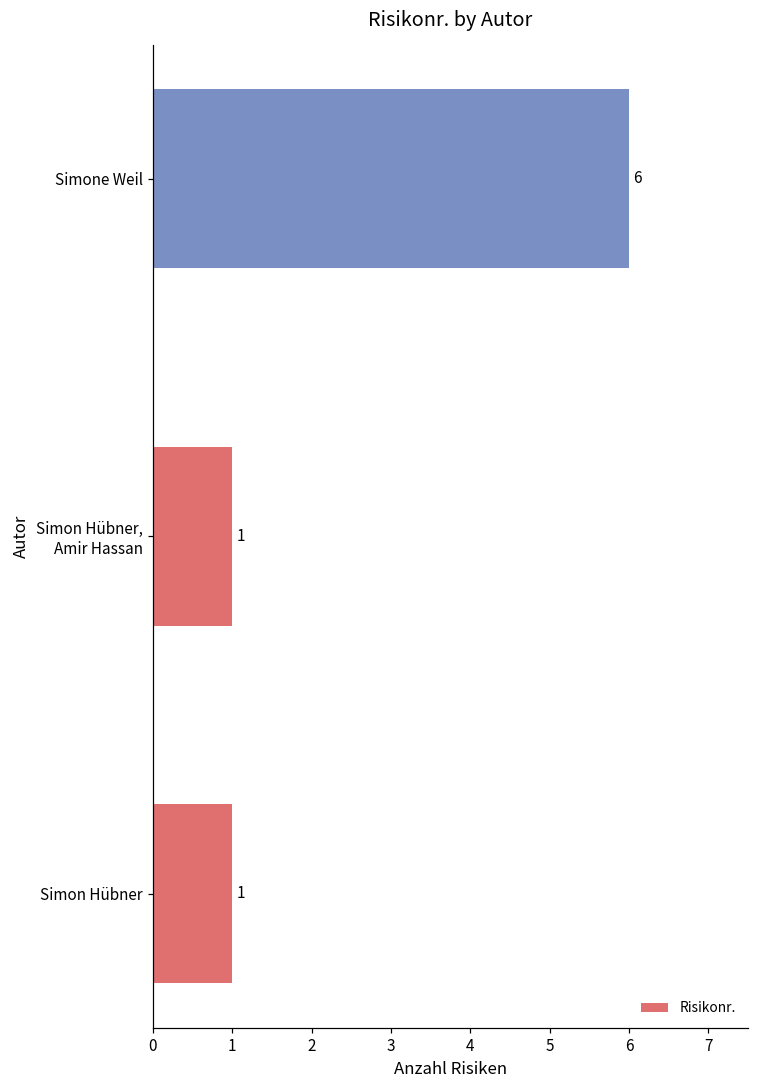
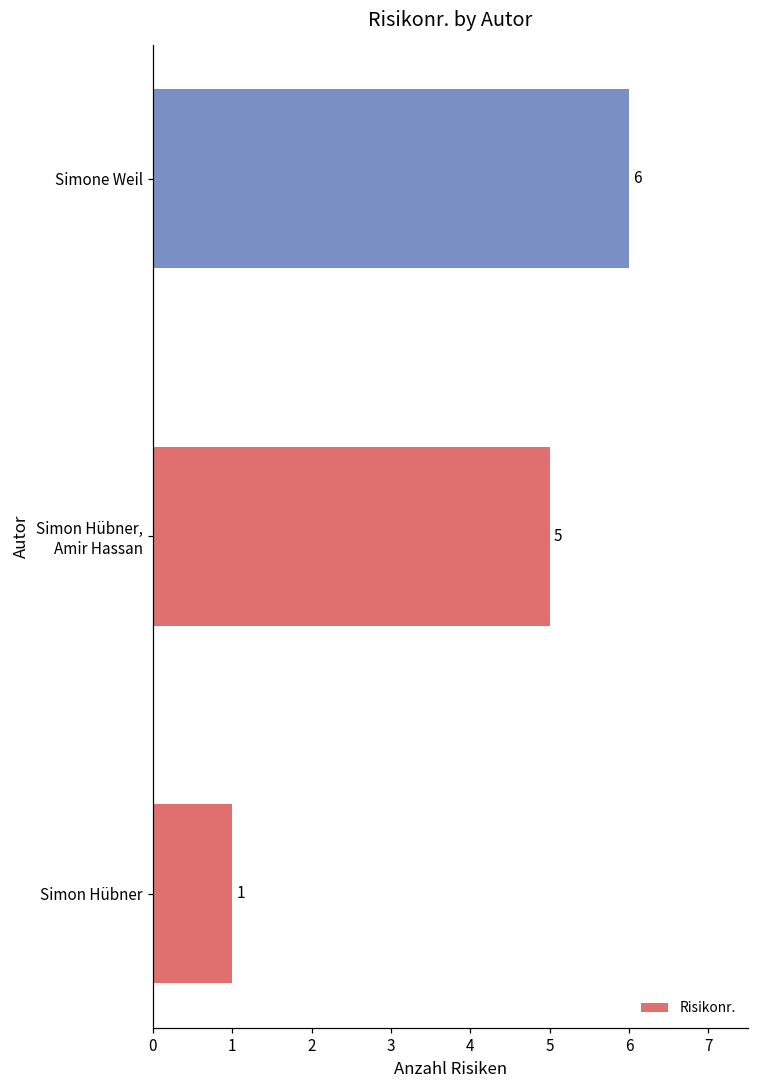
Simon Hübner, Amir Hassan: 1 -> 5
